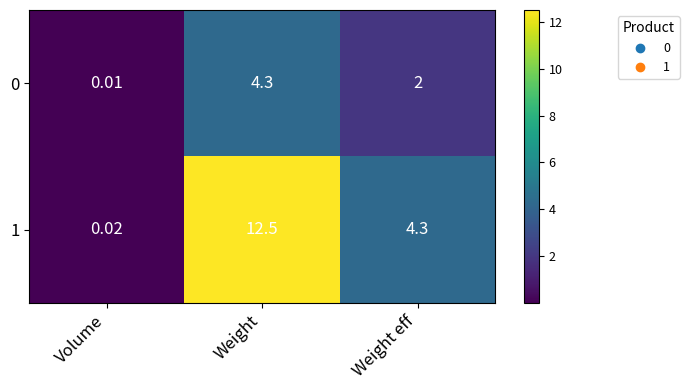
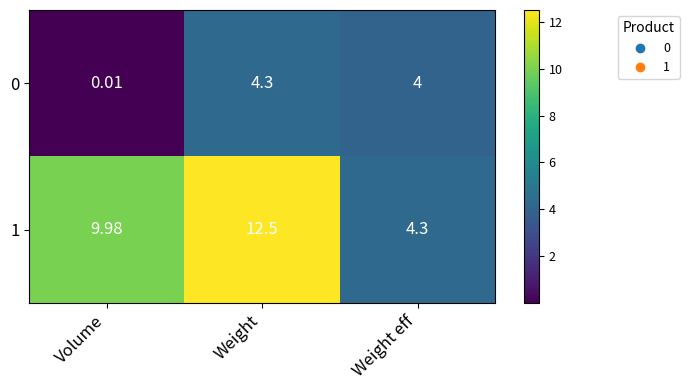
0, Weight eff: 2 -> 4
1, Volume: 0.02 -> 9.98
